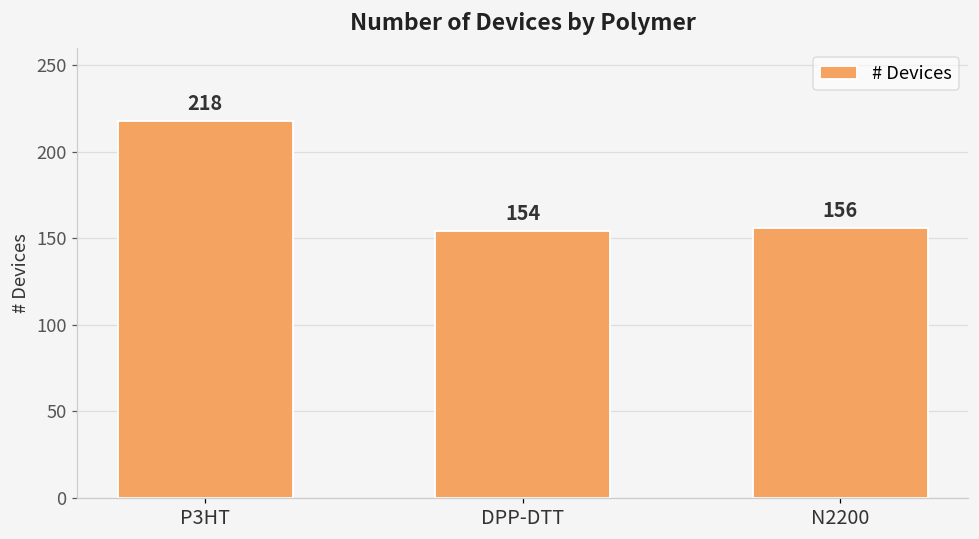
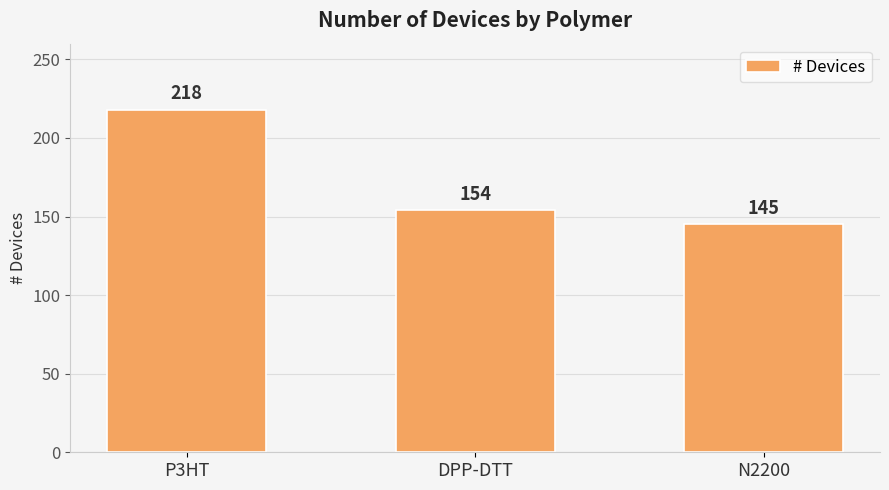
N2200: 156 -> 145
